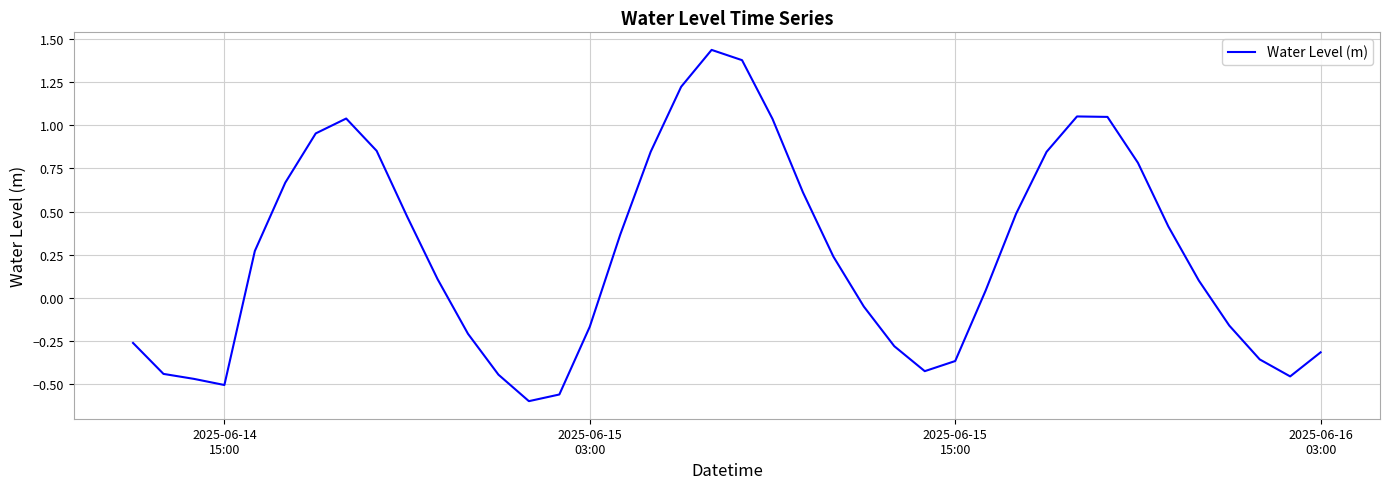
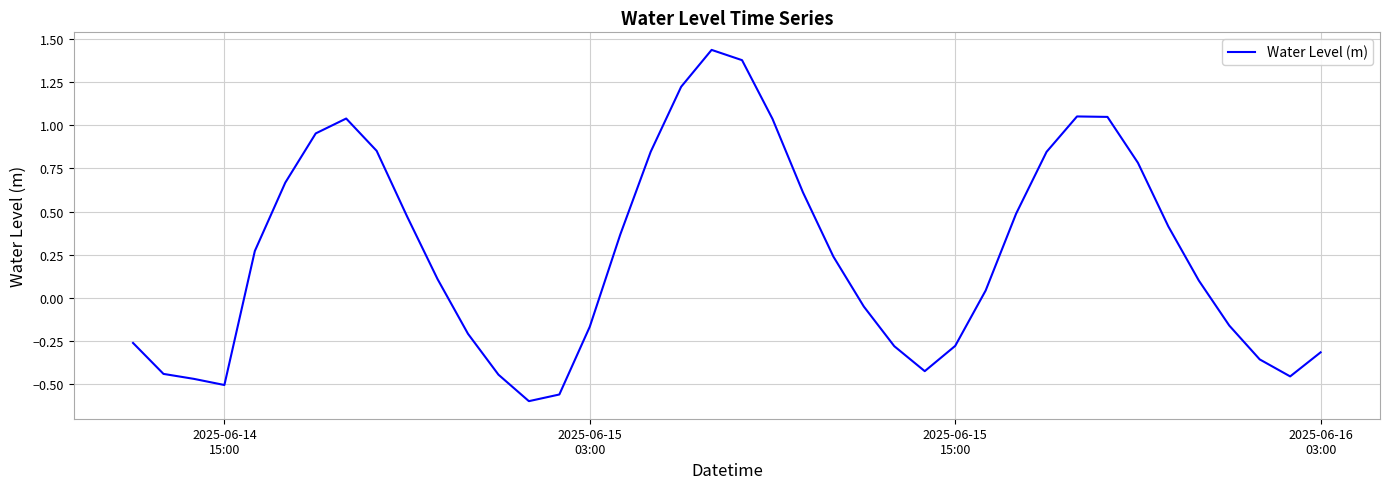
2025-06-15 15:00: -0.37 -> -0.28
